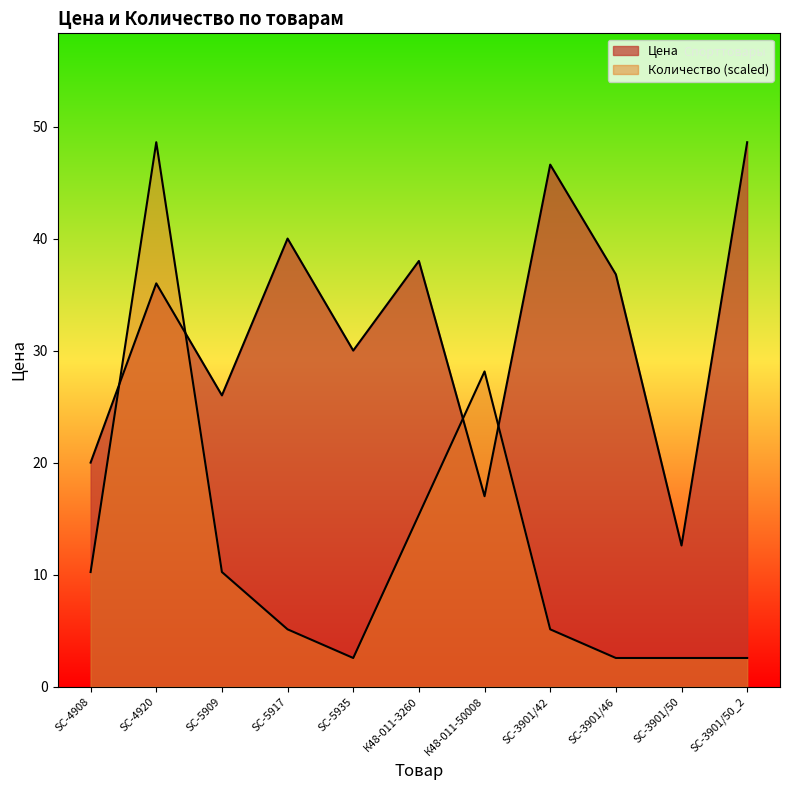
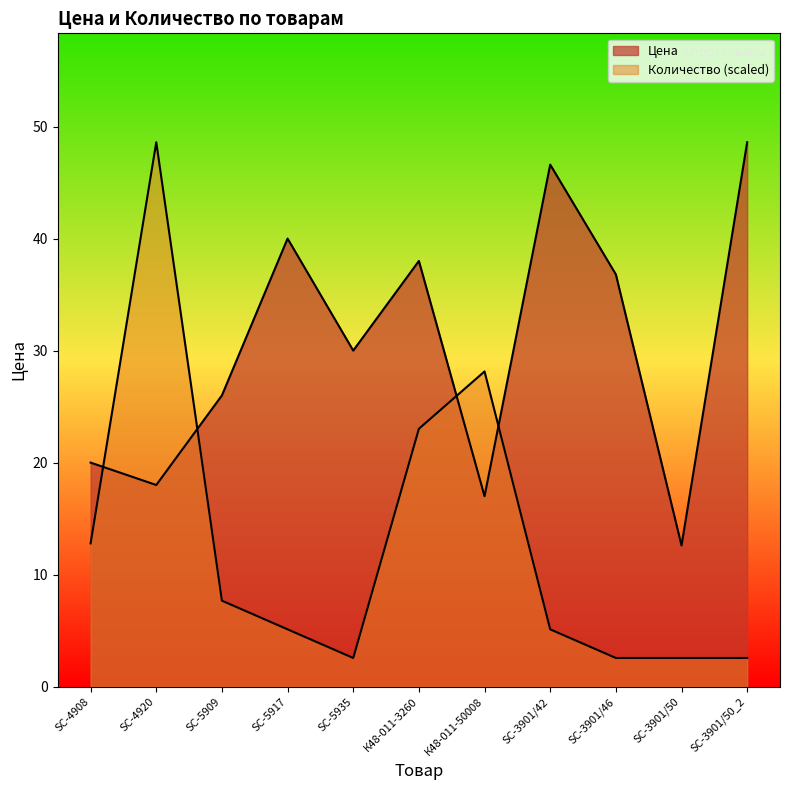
Количество (scaled), SC-4908: 10.2 -> 12.8
Цена, SC-4920: 36 -> 18
Количество (scaled), SC-5909: 10.2 -> 7.7
Количество (scaled), К48-011-3260: 15.3 -> 23.0
